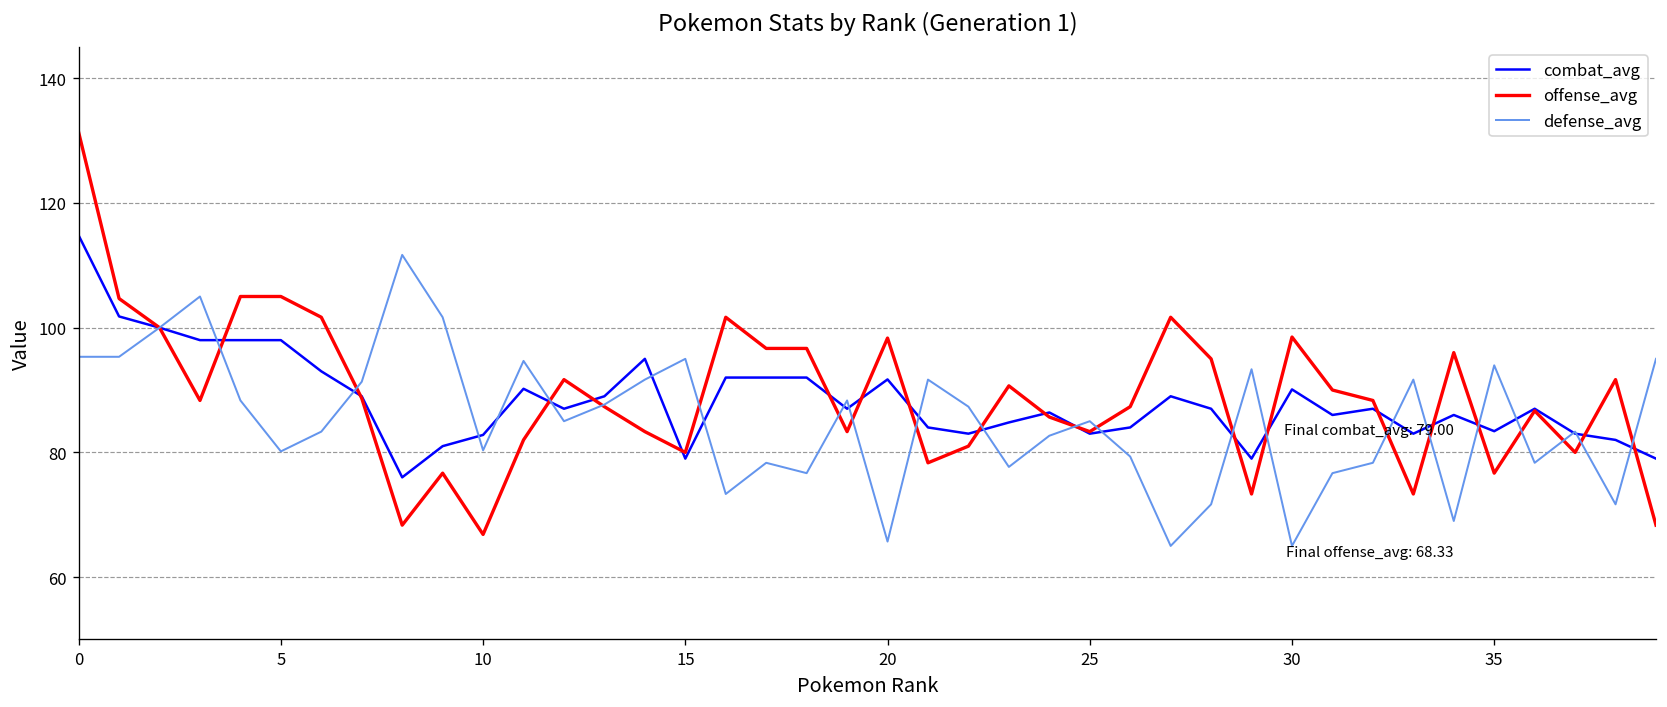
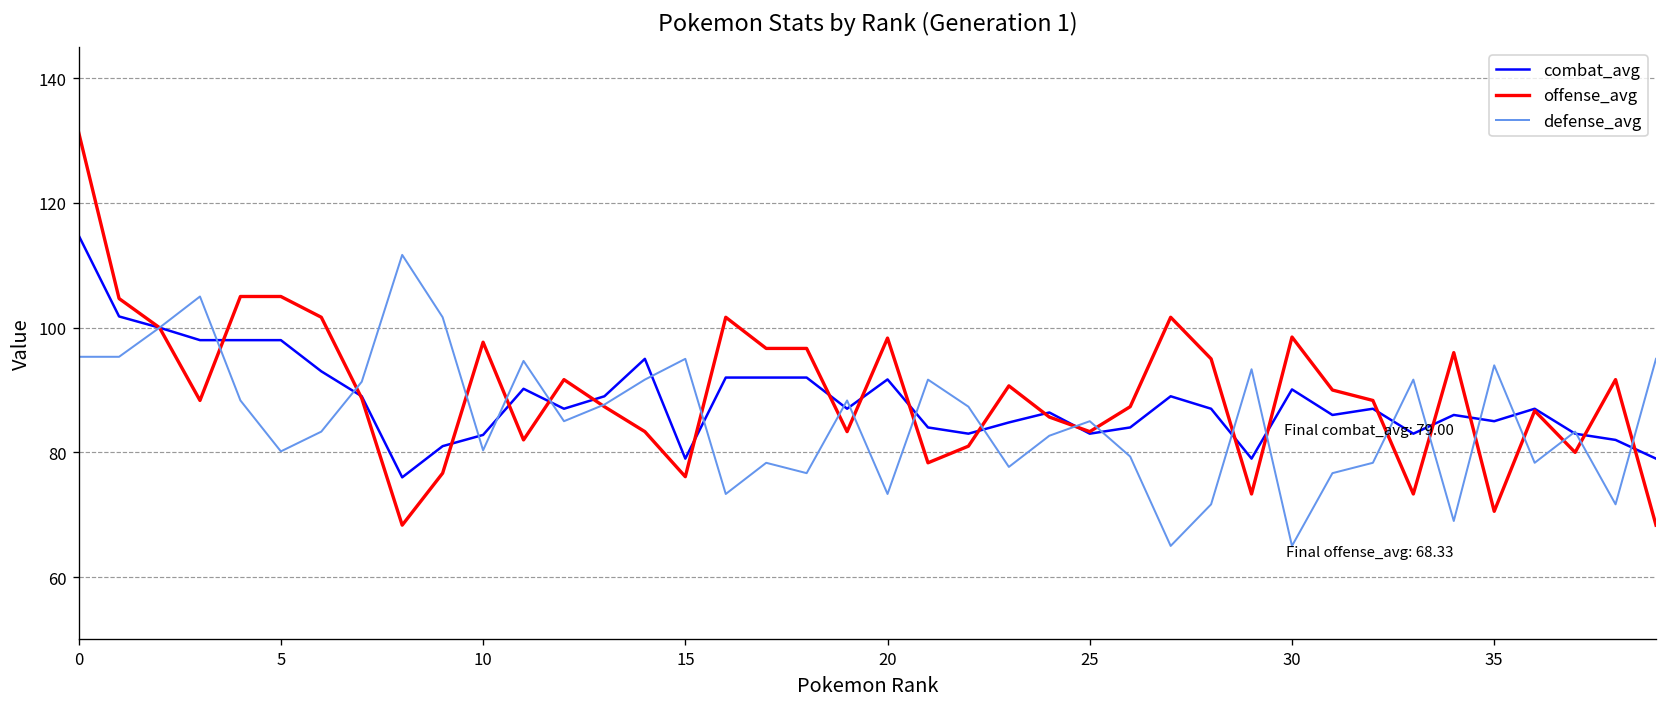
offense_avg, 10: 67 -> 98
offense_avg, 15: 80 -> 76
defense_avg, 20: 66 -> 73
combat_avg, 35: 83 -> 85
offense_avg, 35: 77 -> 71
